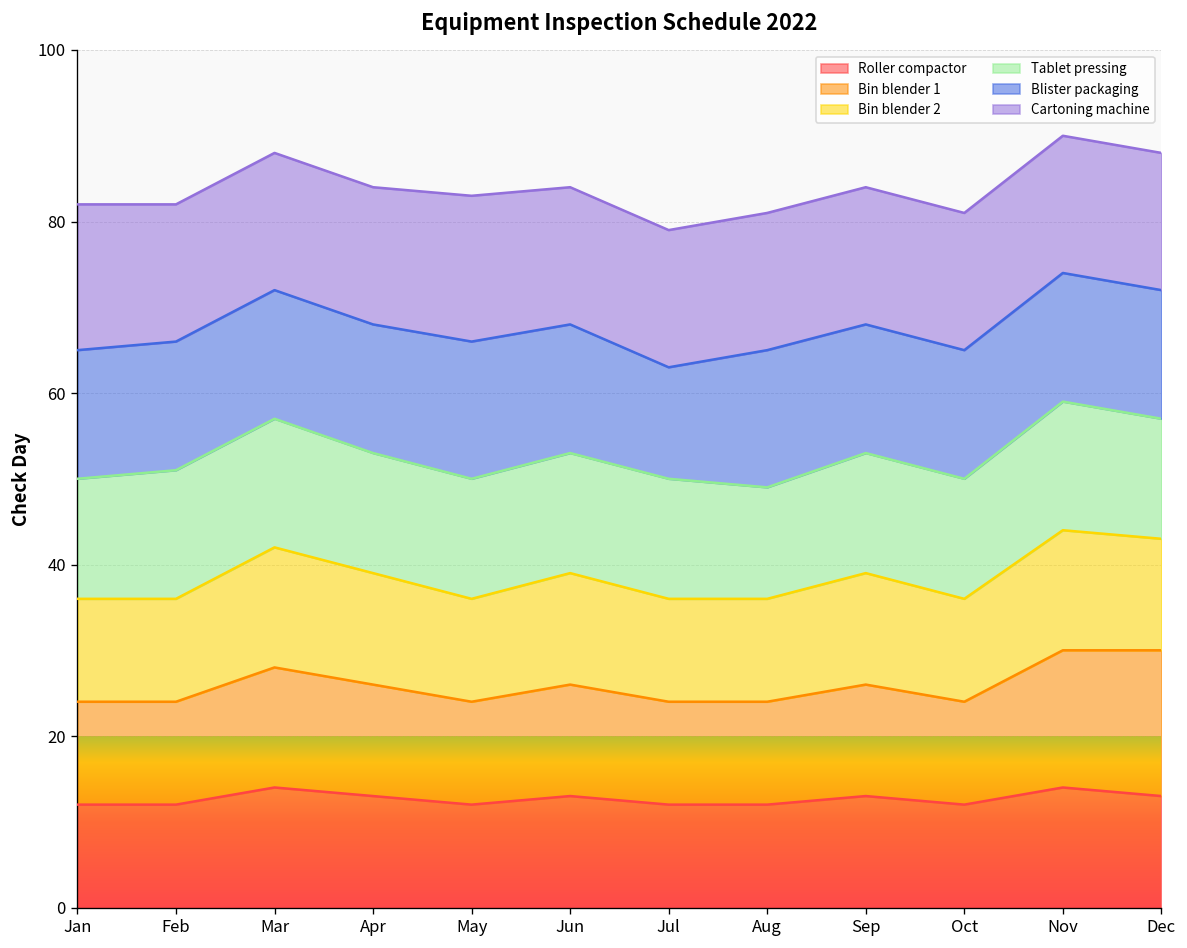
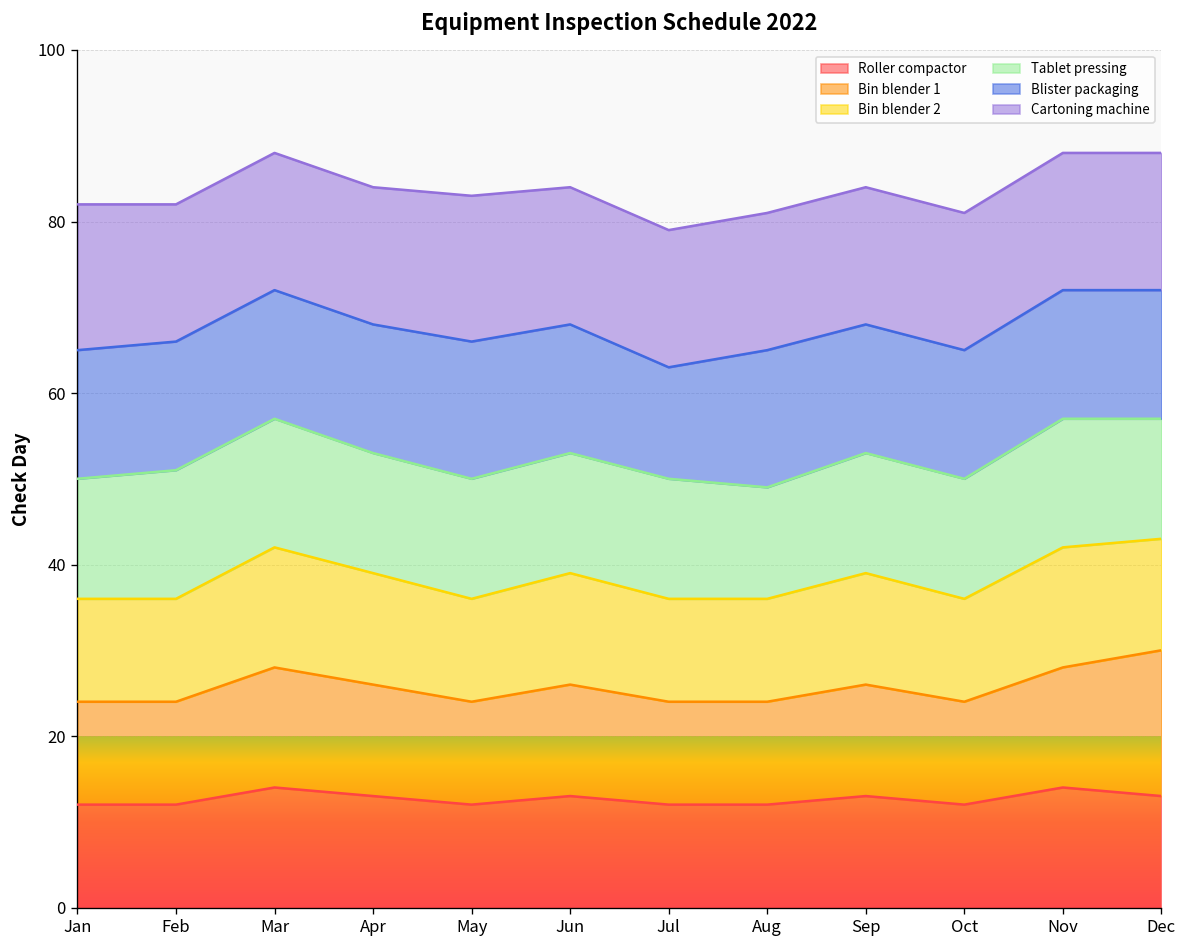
Bin blender 1, Nov: 16 -> 14
